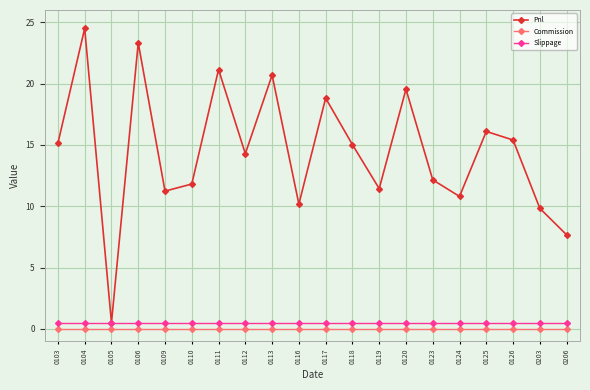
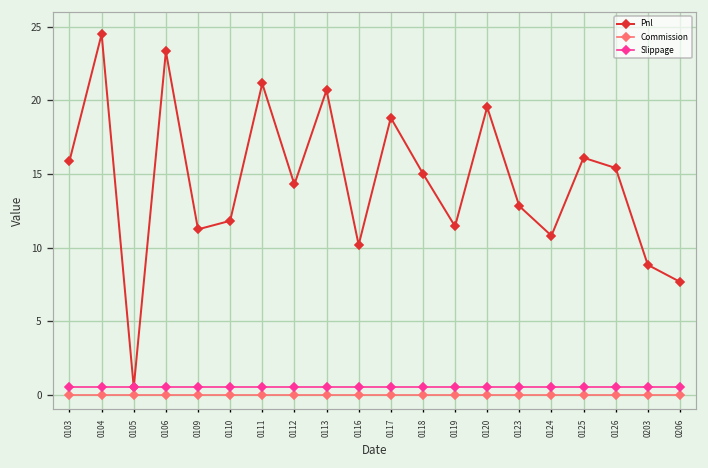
Pnl, 0103: 15.1 -> 15.9
Pnl, 0123: 12.2 -> 12.8
Pnl, 0203: 9.8 -> 8.8
